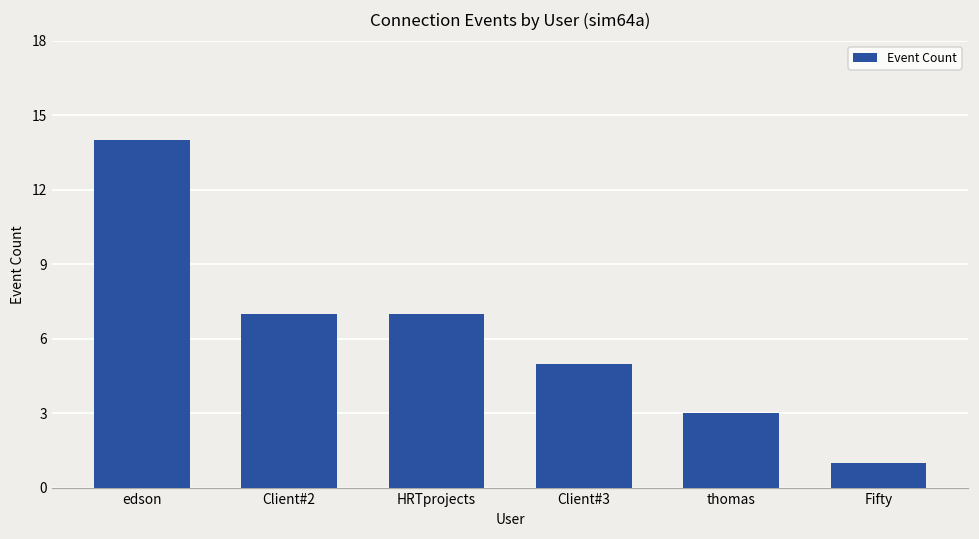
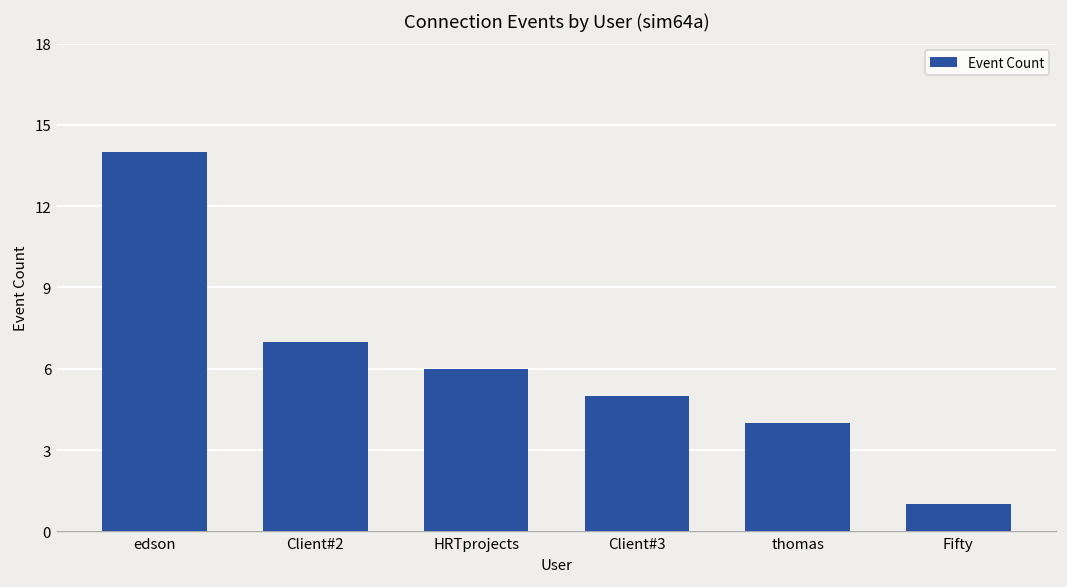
HRTprojects: 7 -> 6
thomas: 3 -> 4
